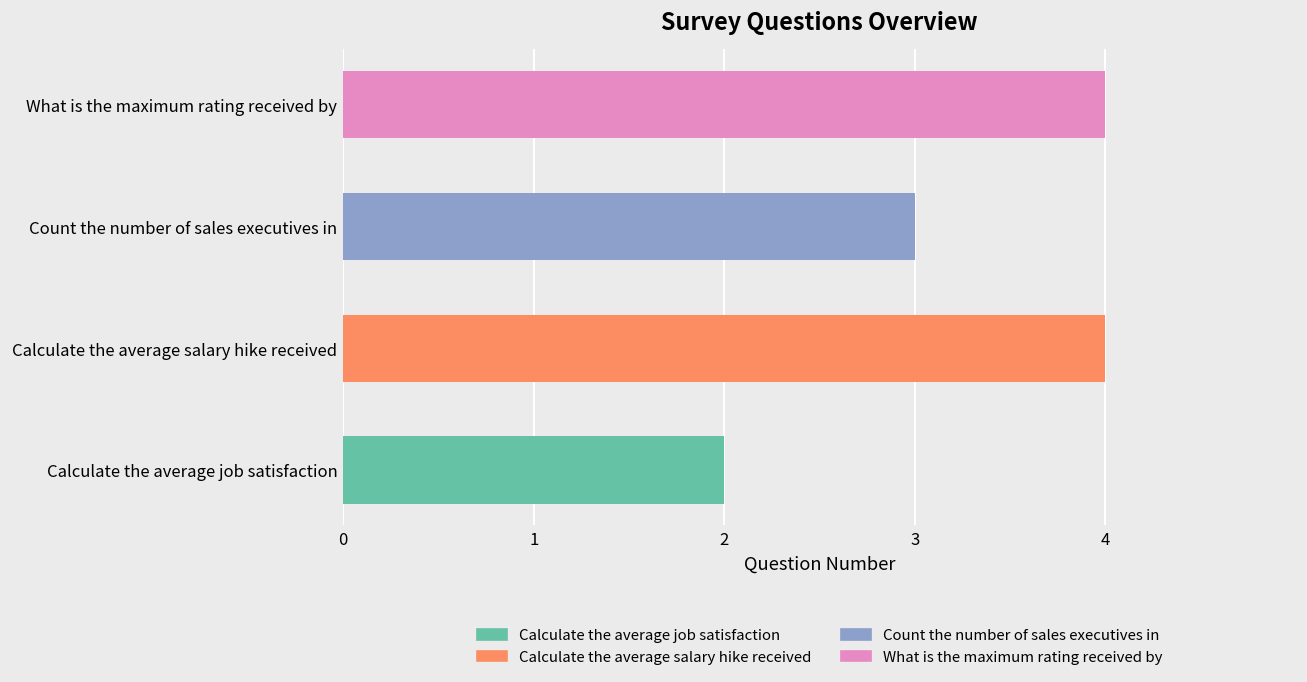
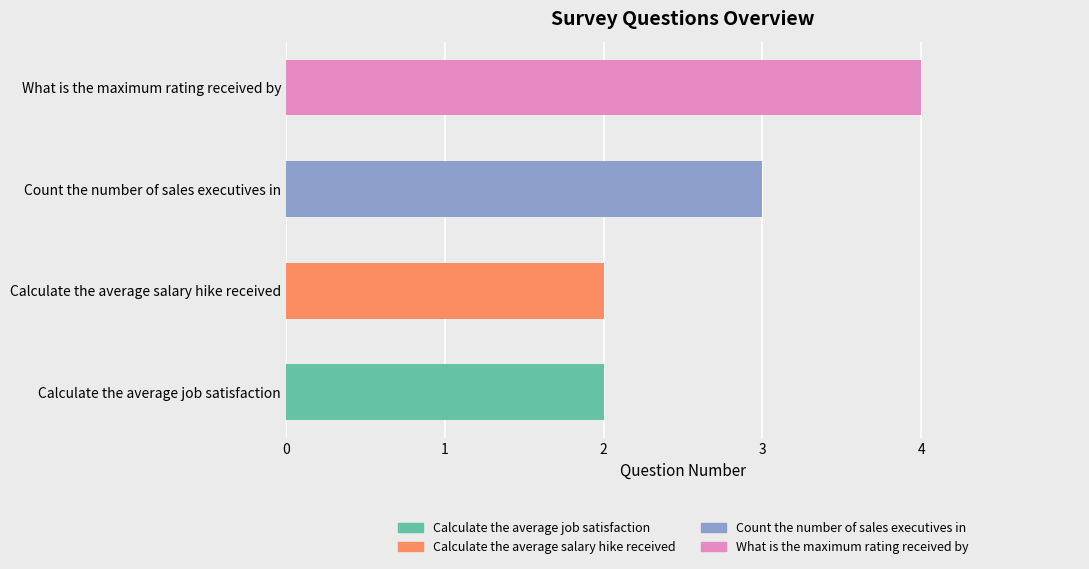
Calculate the average salary hike received: 4 -> 2
